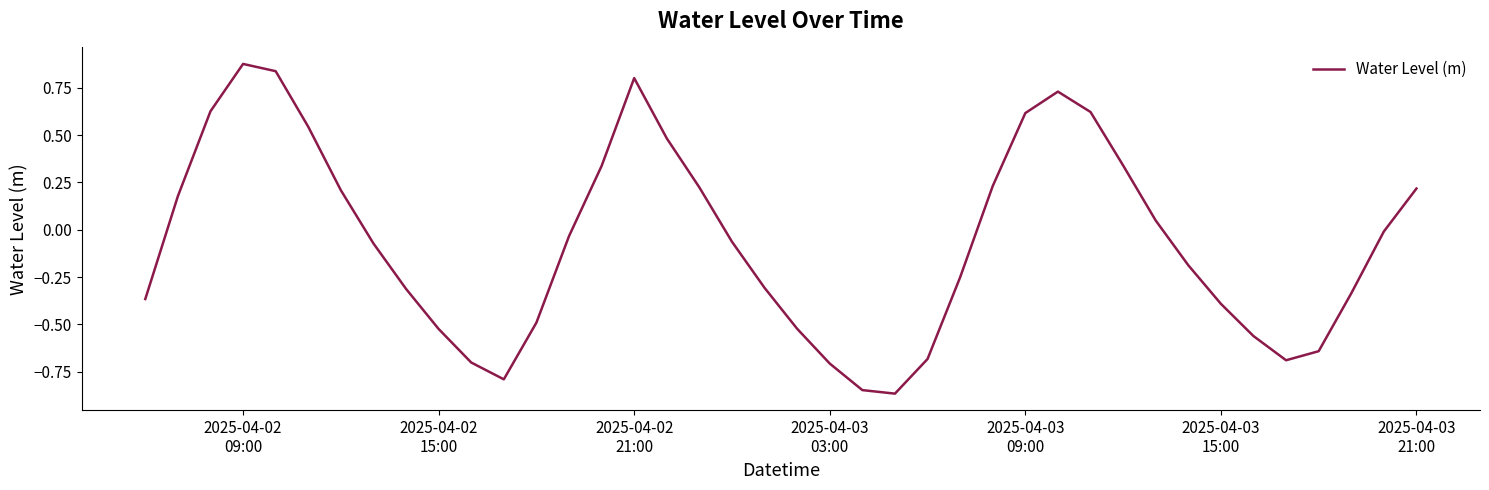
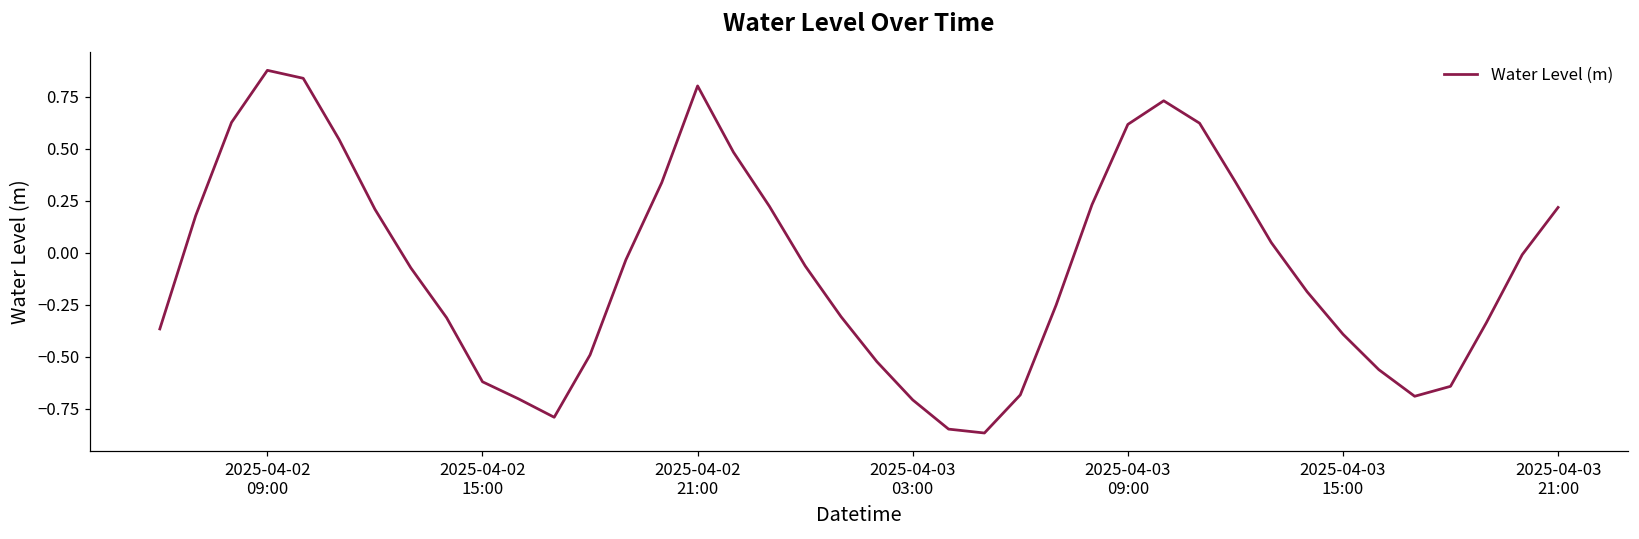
2025-04-02 15:00: -0.52 -> -0.62
